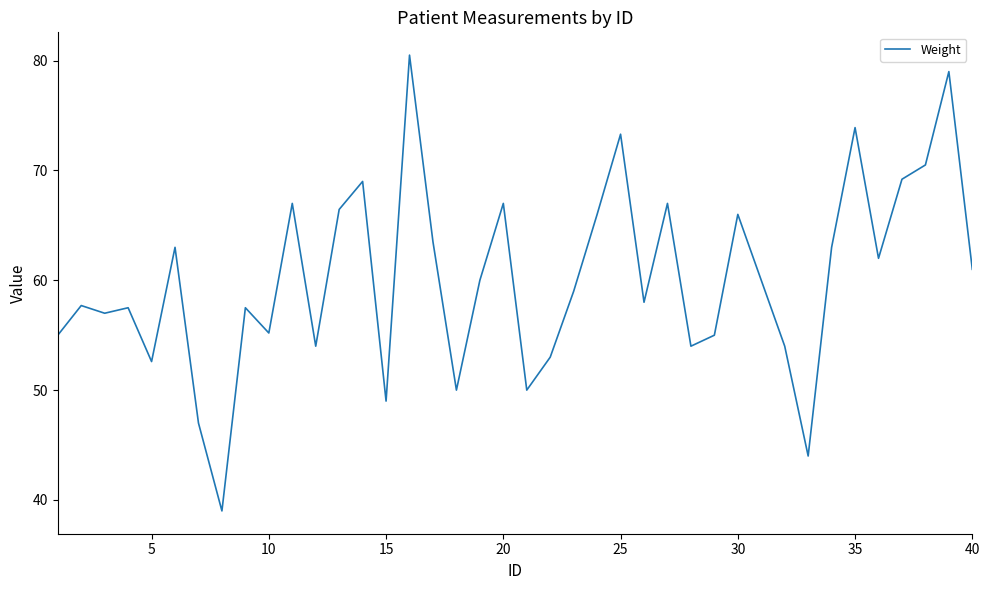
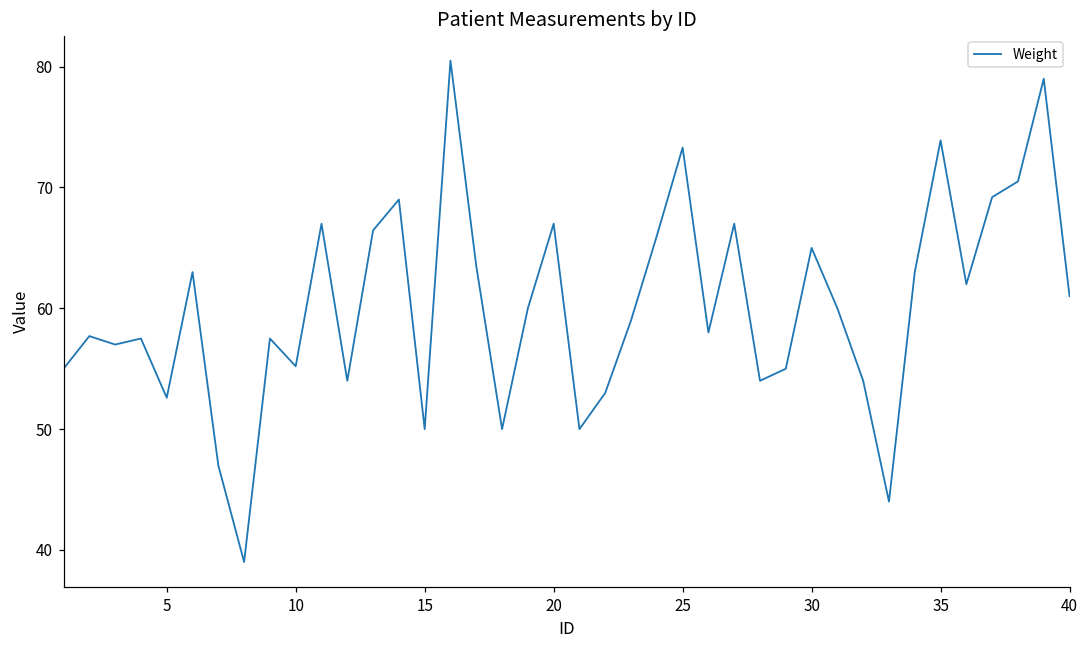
15: 49 -> 50
30: 66 -> 65
